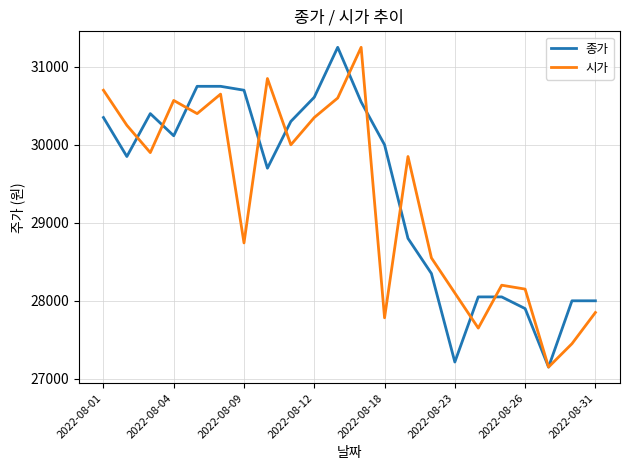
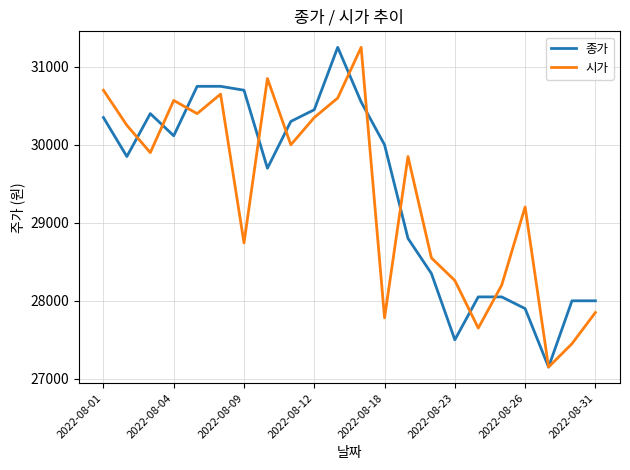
종가, 2022-08-12: 30600 -> 30500
종가, 2022-08-23: 27200 -> 27500
시가, 2022-08-23: 28100 -> 28300
시가, 2022-08-26: 28200 -> 29200
